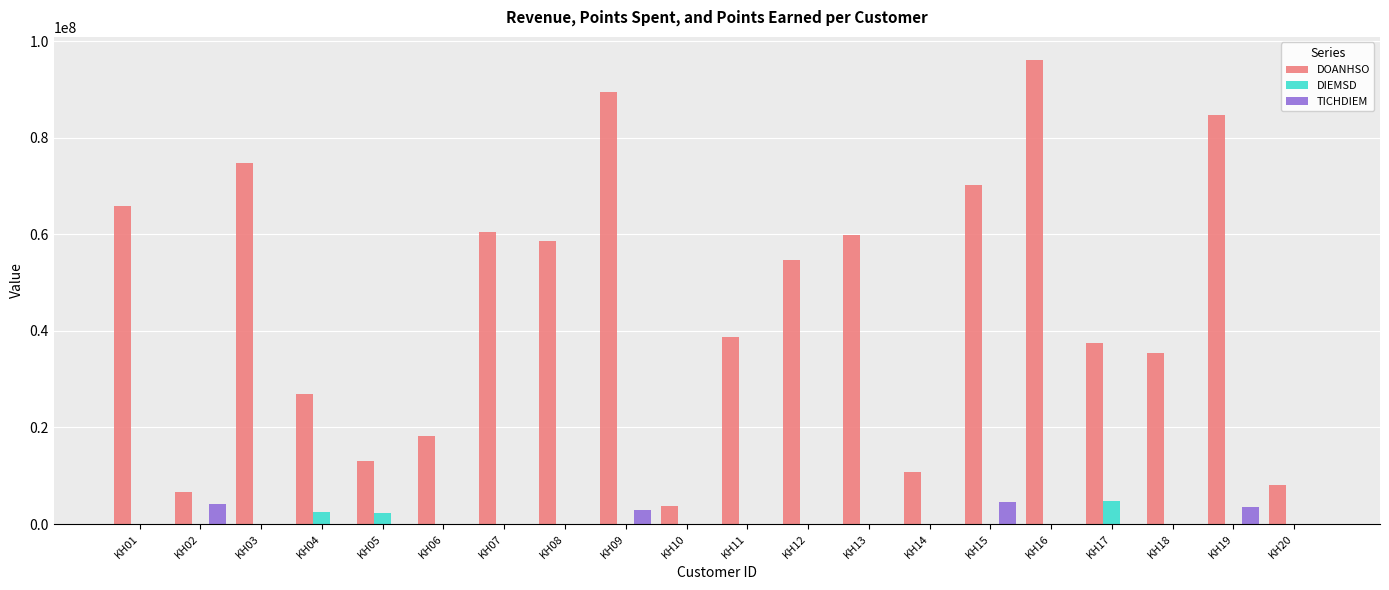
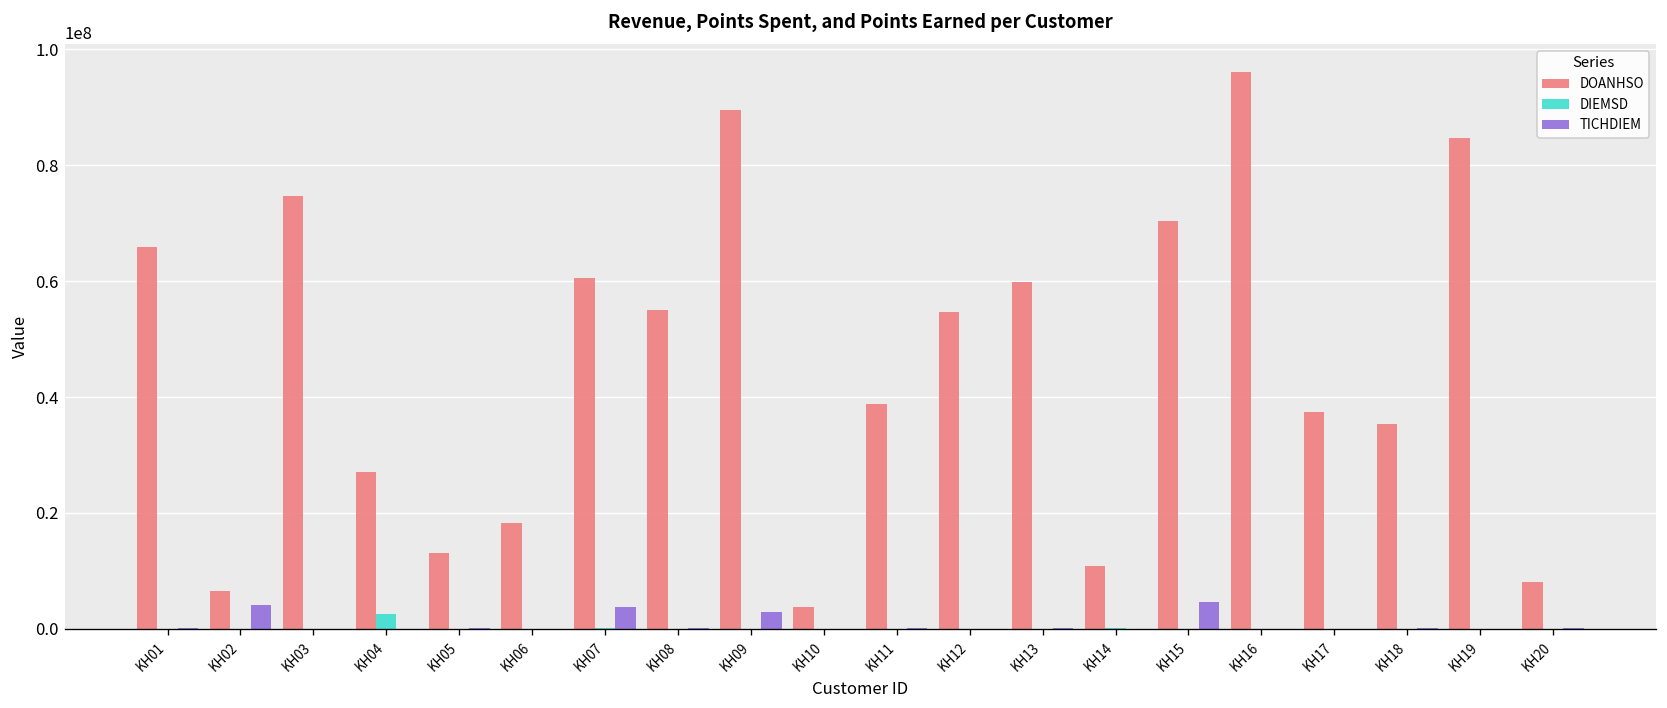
DIEMSD, KH05: 2000000 -> 0
TICHDIEM, KH07: 0 -> 4000000
DOANHSO, KH08: 59000000 -> 55000000
DIEMSD, KH17: 5000000 -> 0
TICHDIEM, KH19: 4000000 -> 0
